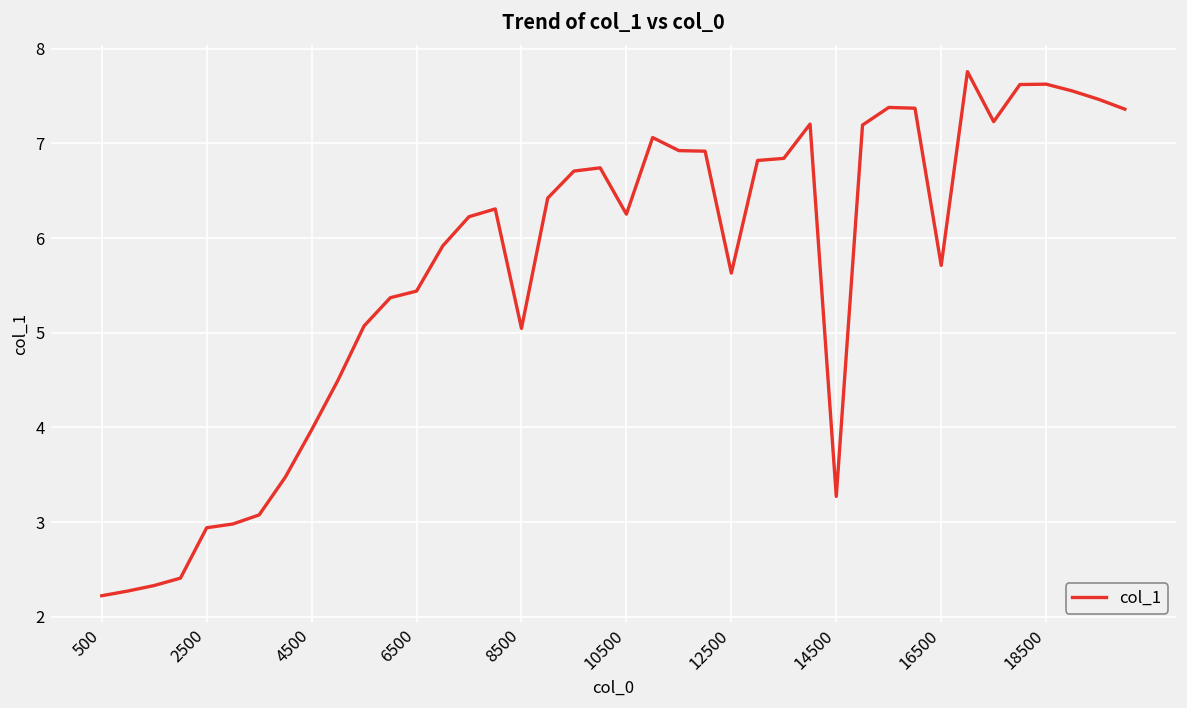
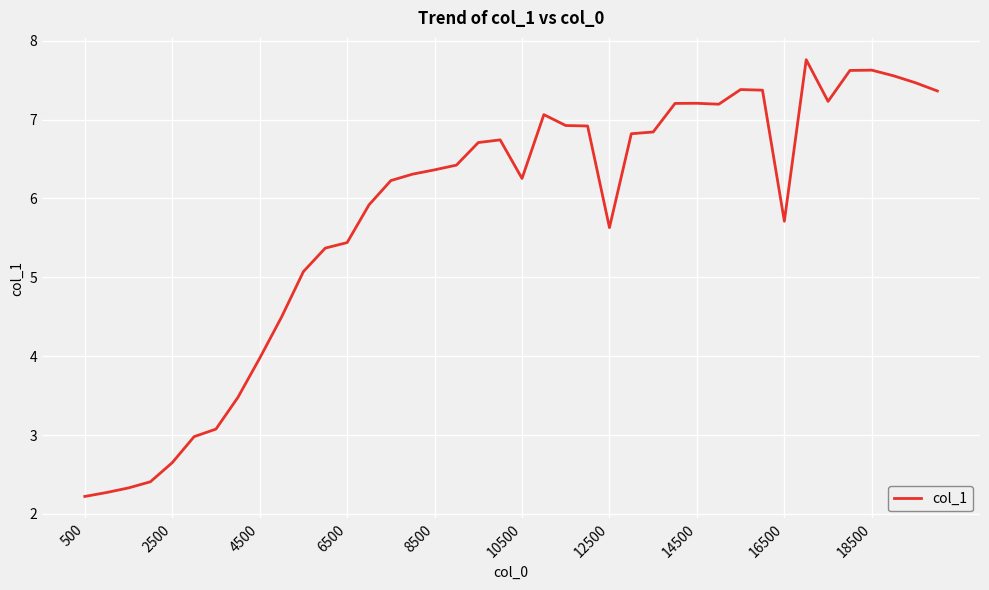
2500: 2.9 -> 2.7
8500: 5.0 -> 6.4
14500: 3.3 -> 7.2
